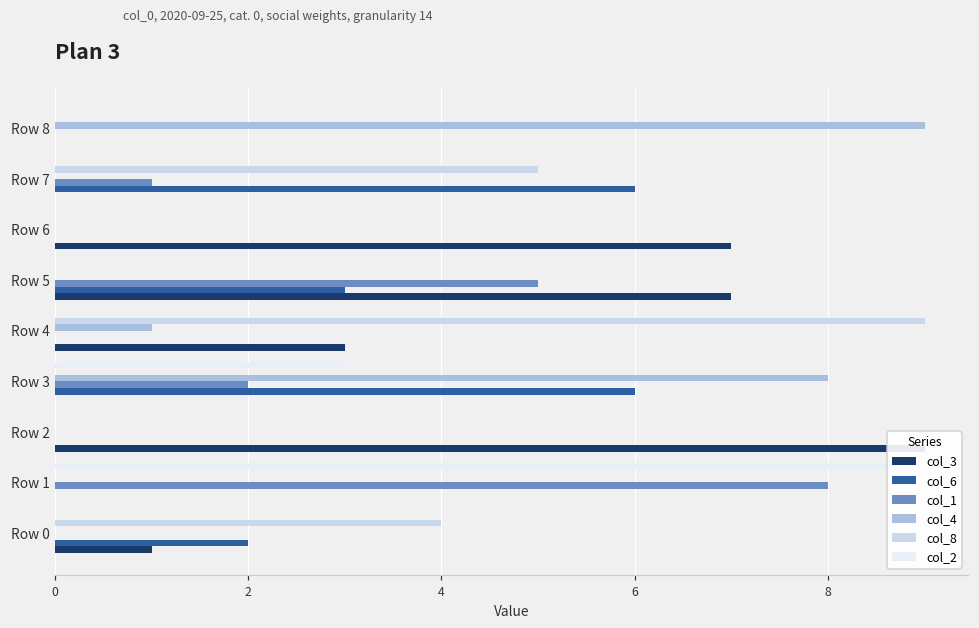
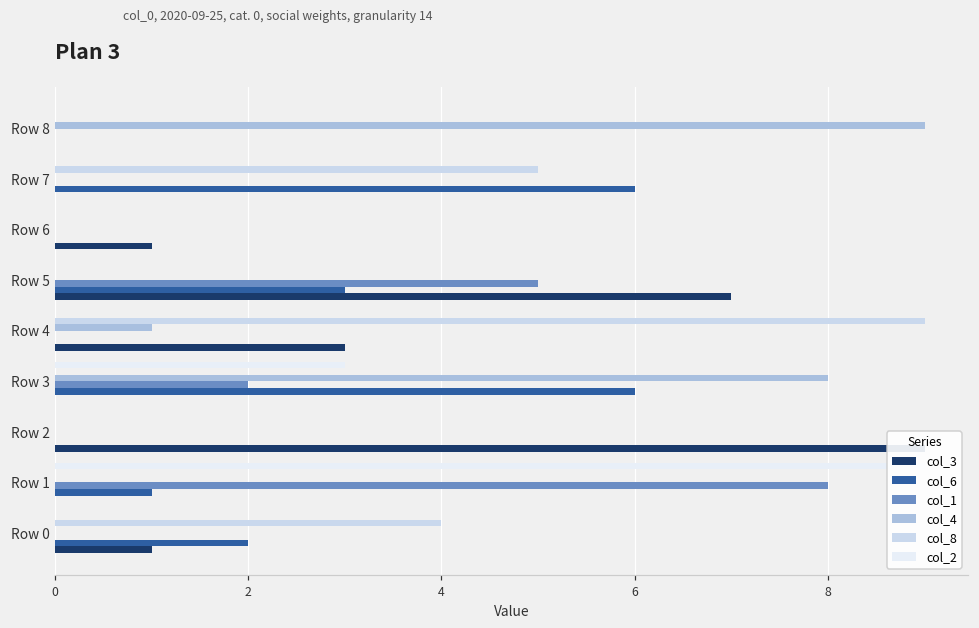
col_1, Row 7: 1 -> 0
col_3, Row 6: 7 -> 1
col_6, Row 1: 0 -> 1
